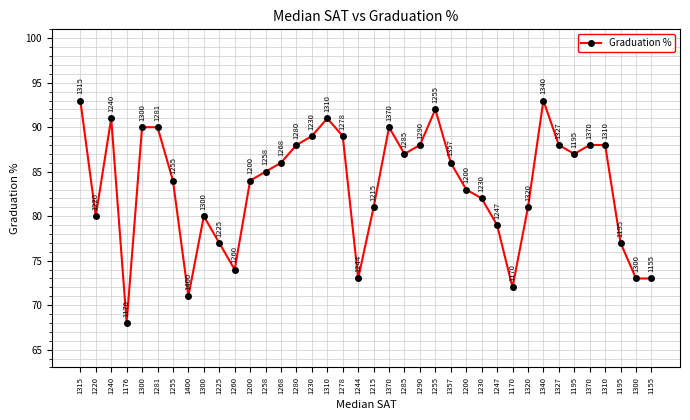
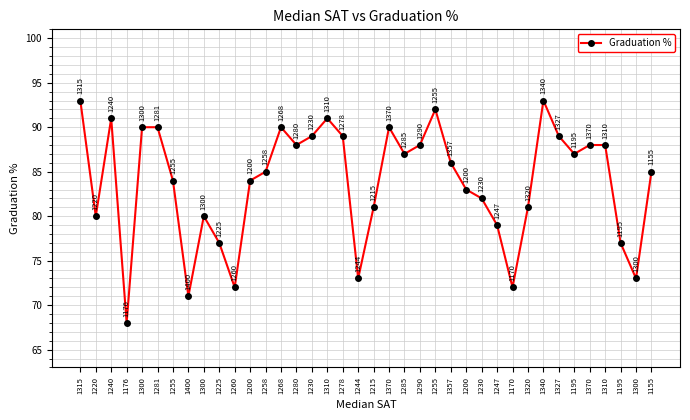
1260: 74 -> 72
1268: 86 -> 90
1327: 88 -> 89
1155: 73 -> 85
